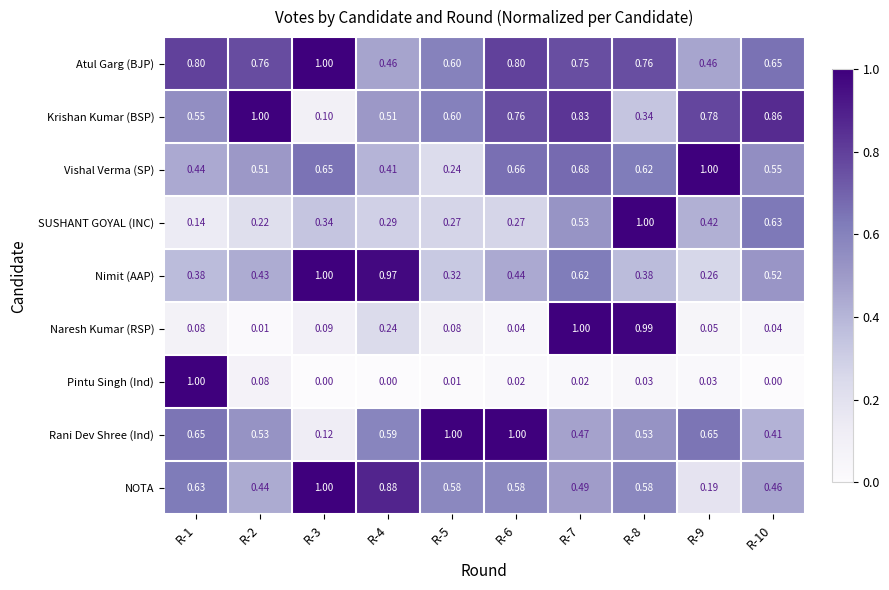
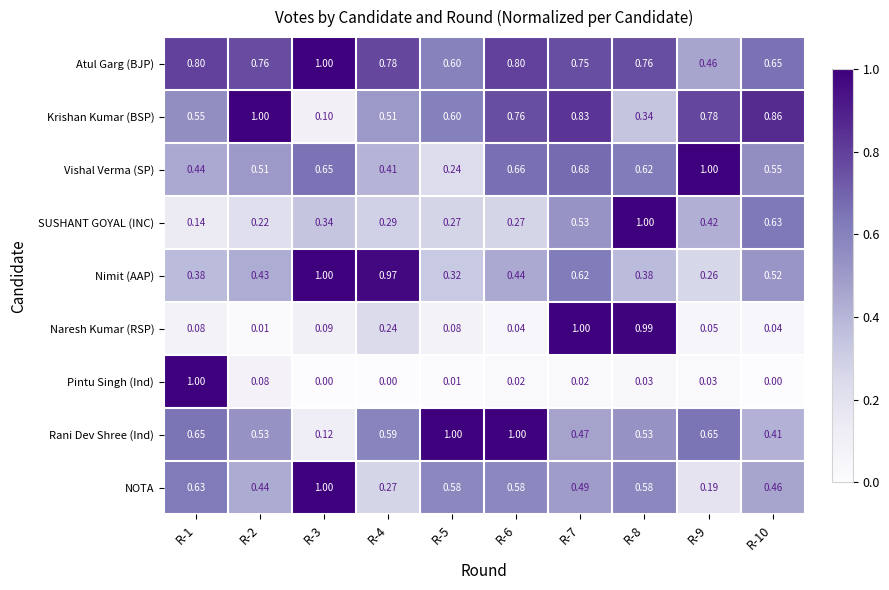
Atul Garg (BJP), R-4: 0.46 -> 0.78
NOTA, R-4: 0.88 -> 0.27
